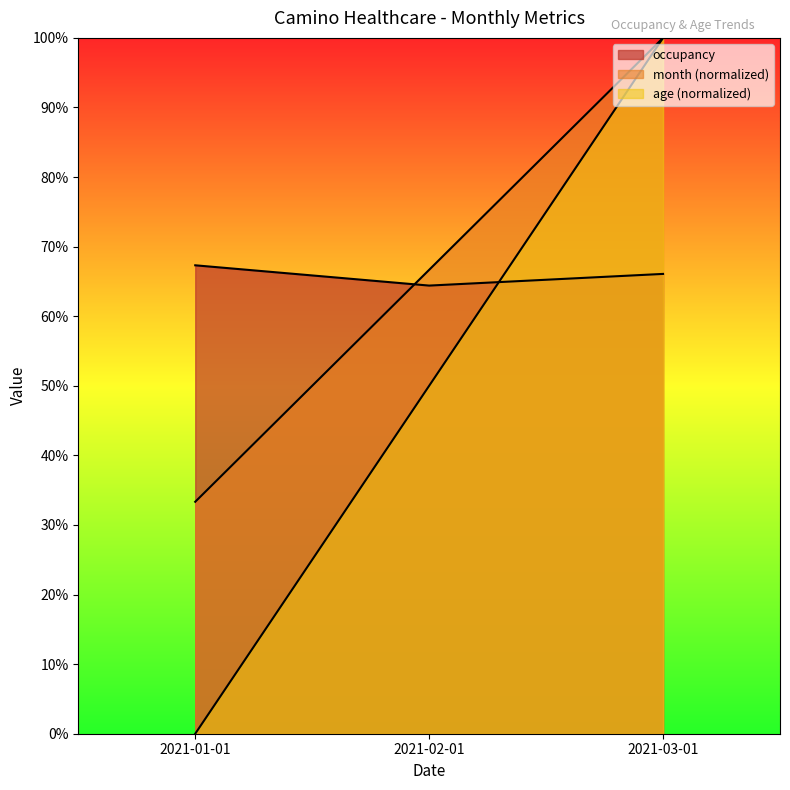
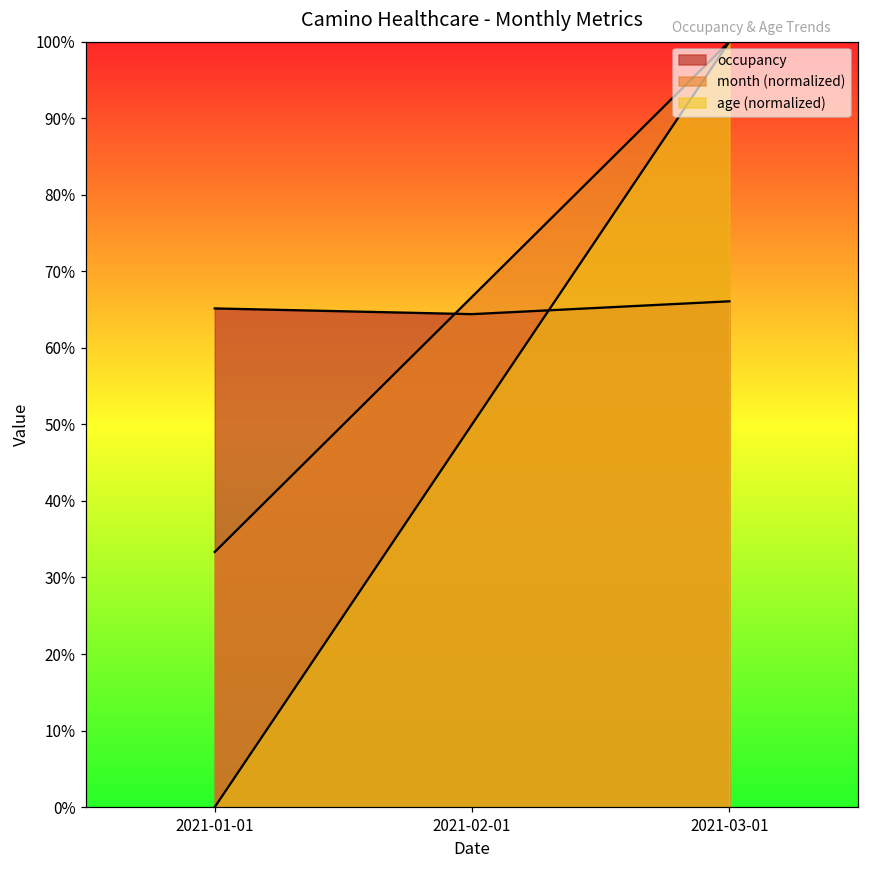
occupancy, 2021-01-01: 67% -> 65%
